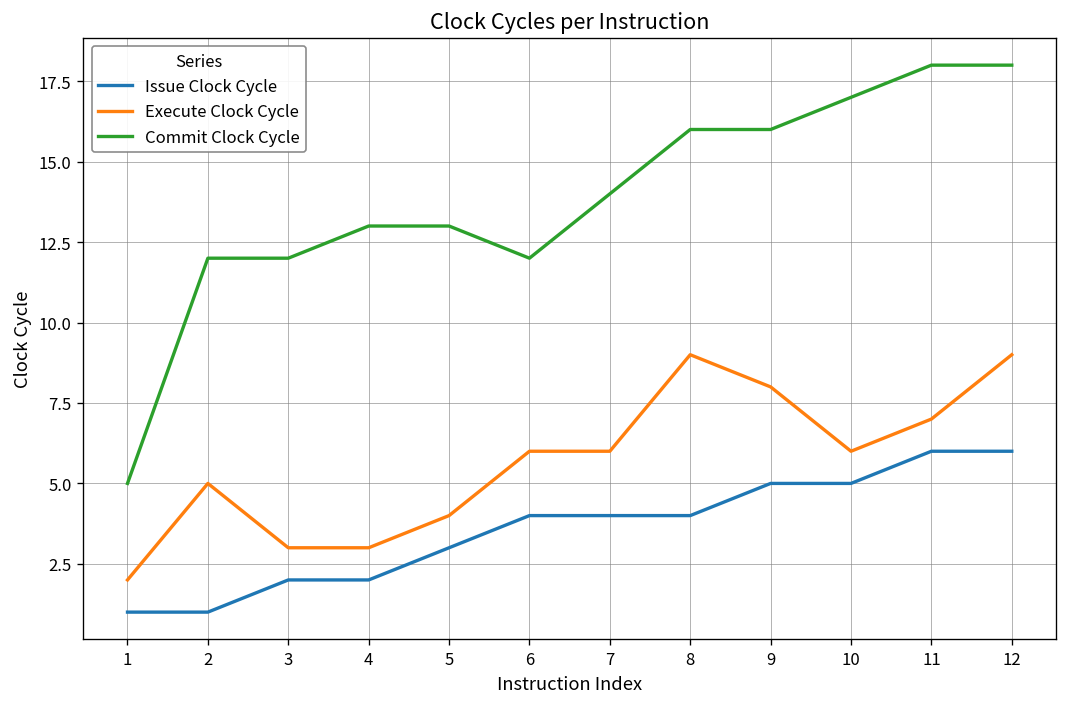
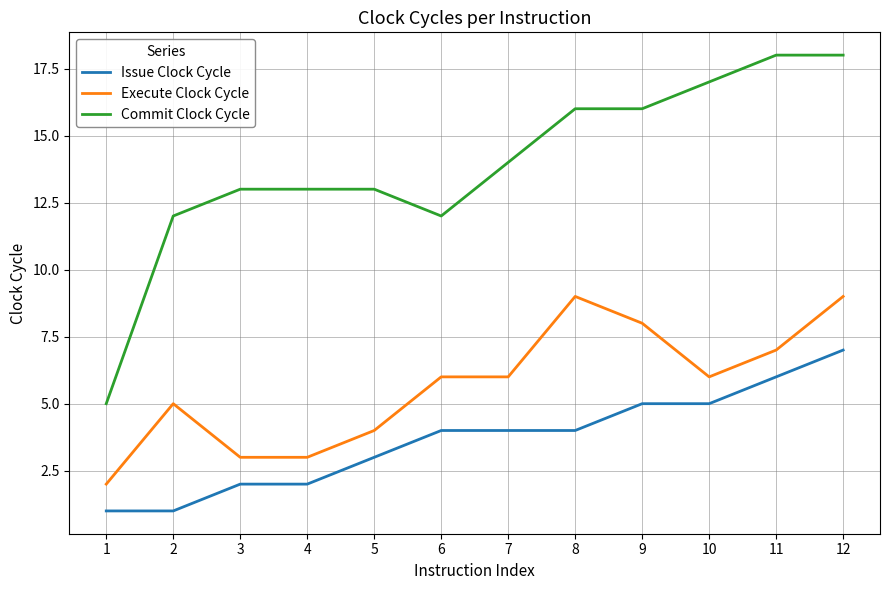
Commit Clock Cycle, 3: 12 -> 13
Issue Clock Cycle, 12: 6 -> 7
